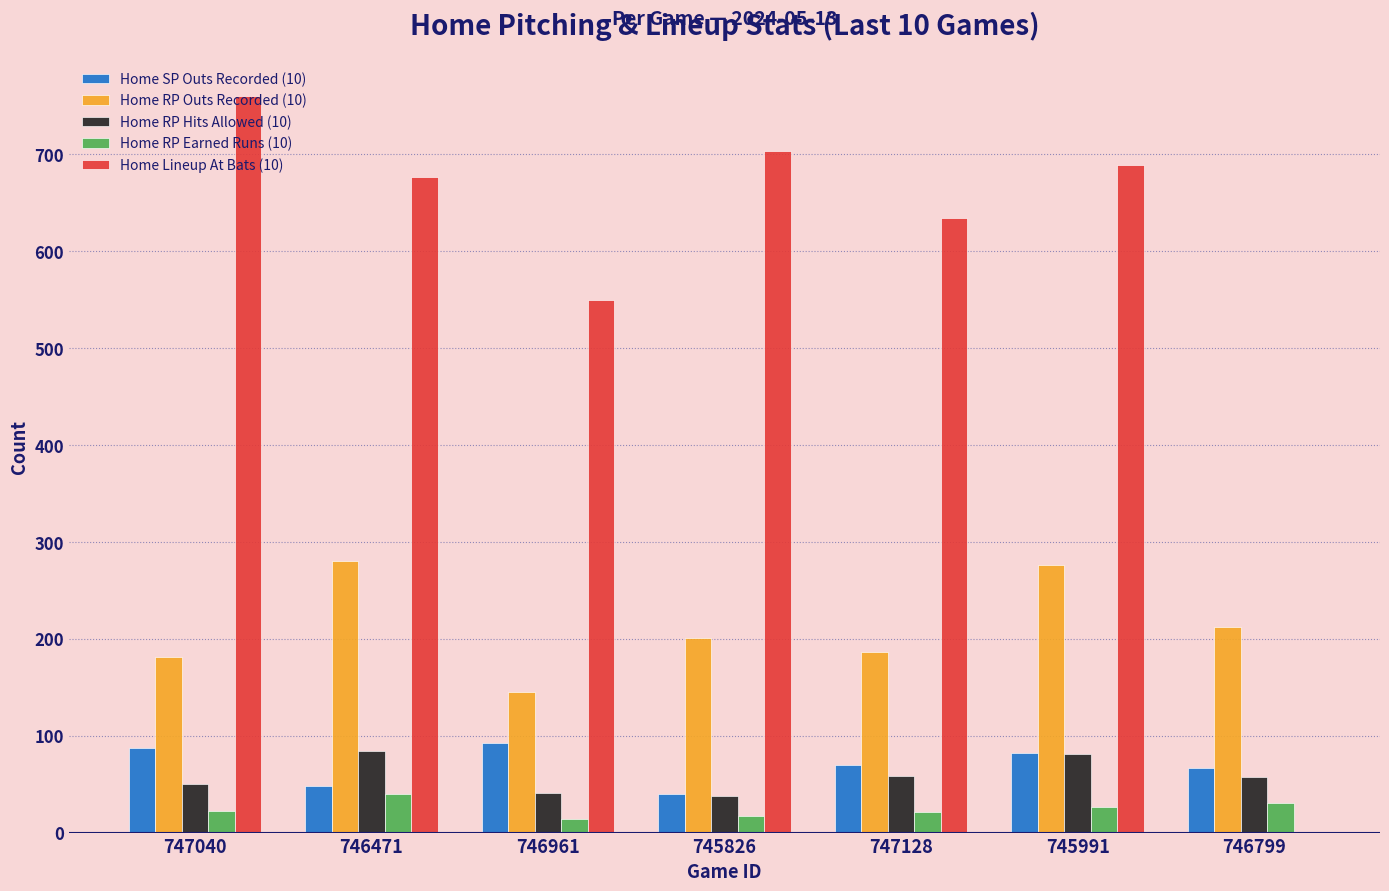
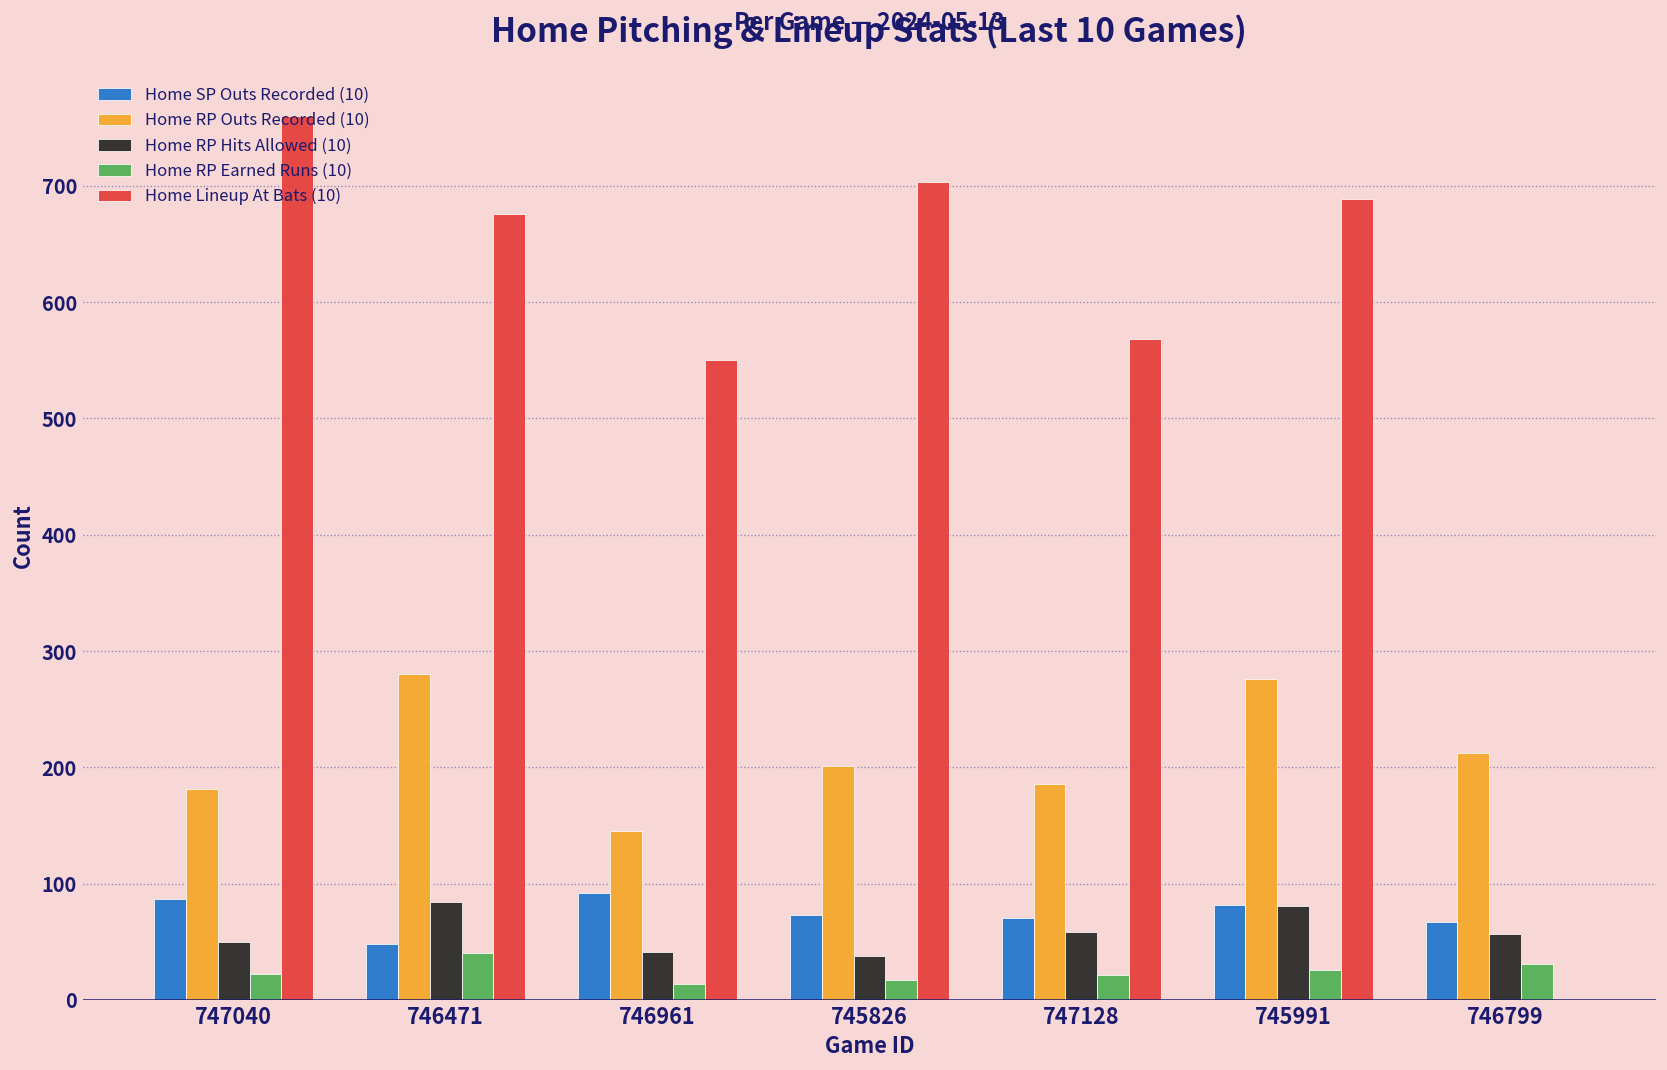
Home SP Outs Recorded (10), 745826: 40 -> 70
Home Lineup At Bats (10), 747128: 630 -> 570
